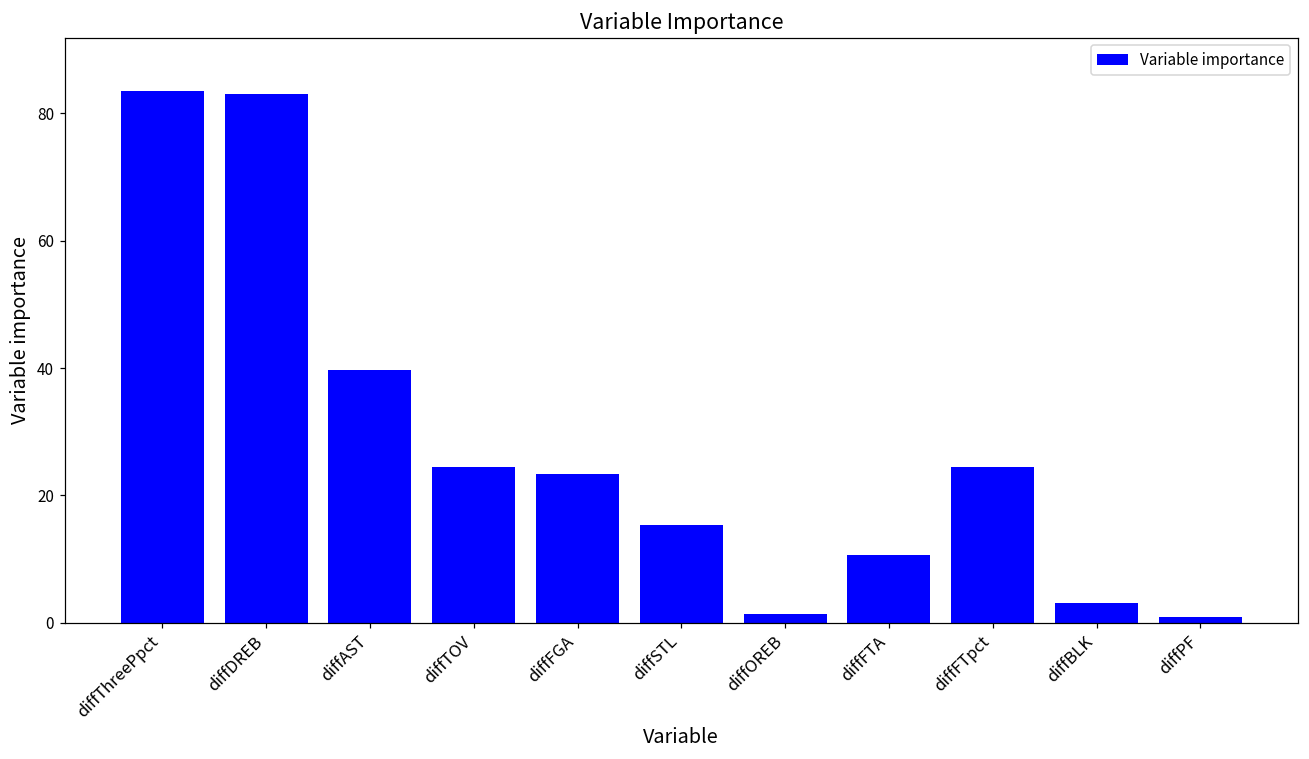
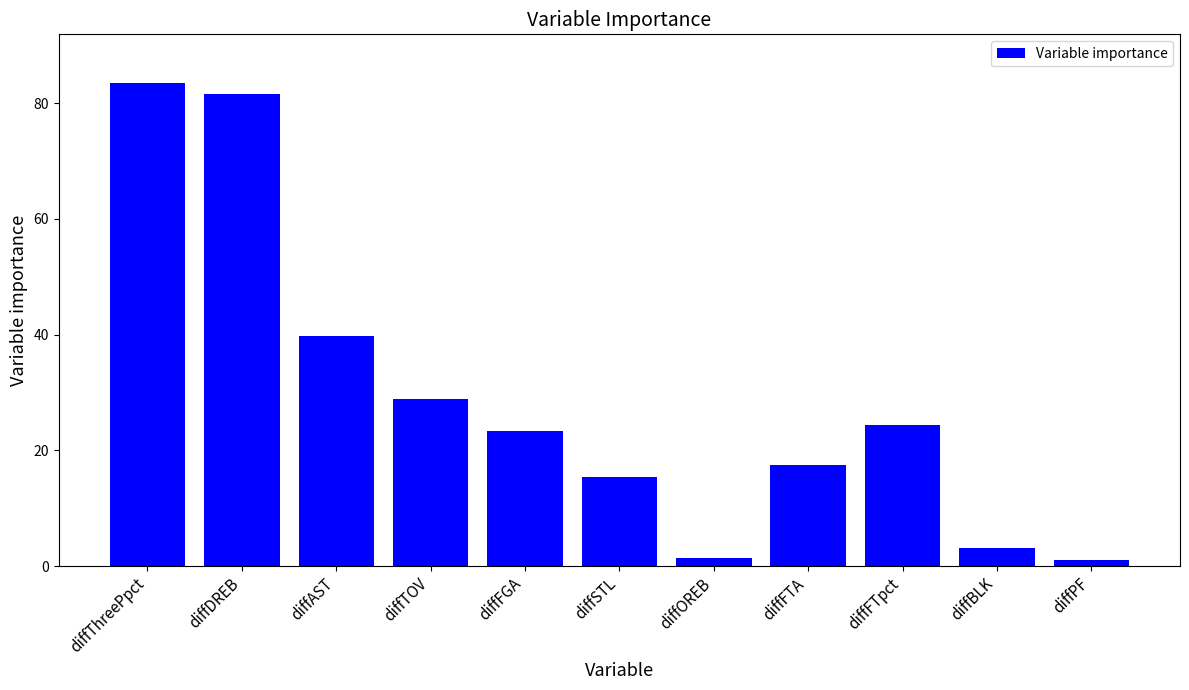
diffDREB: 83 -> 82
diffTOV: 25 -> 29
diffFTA: 11 -> 18
